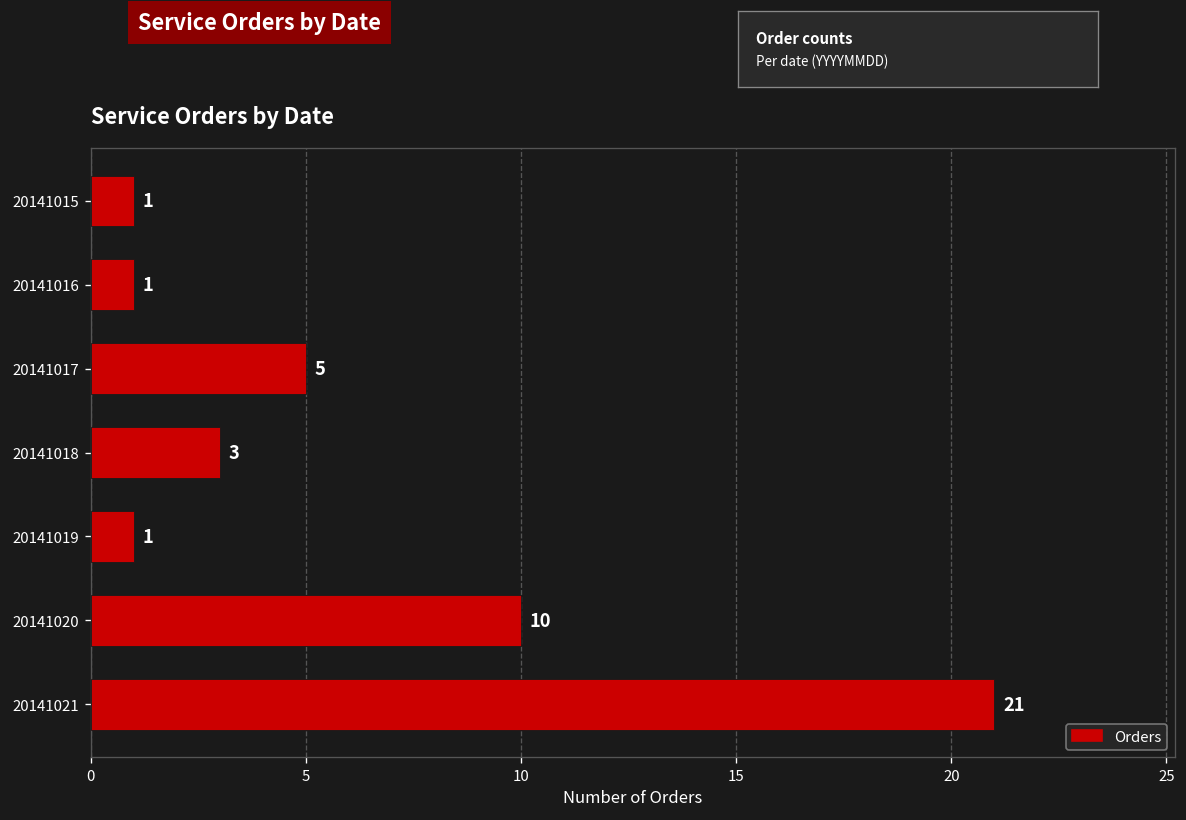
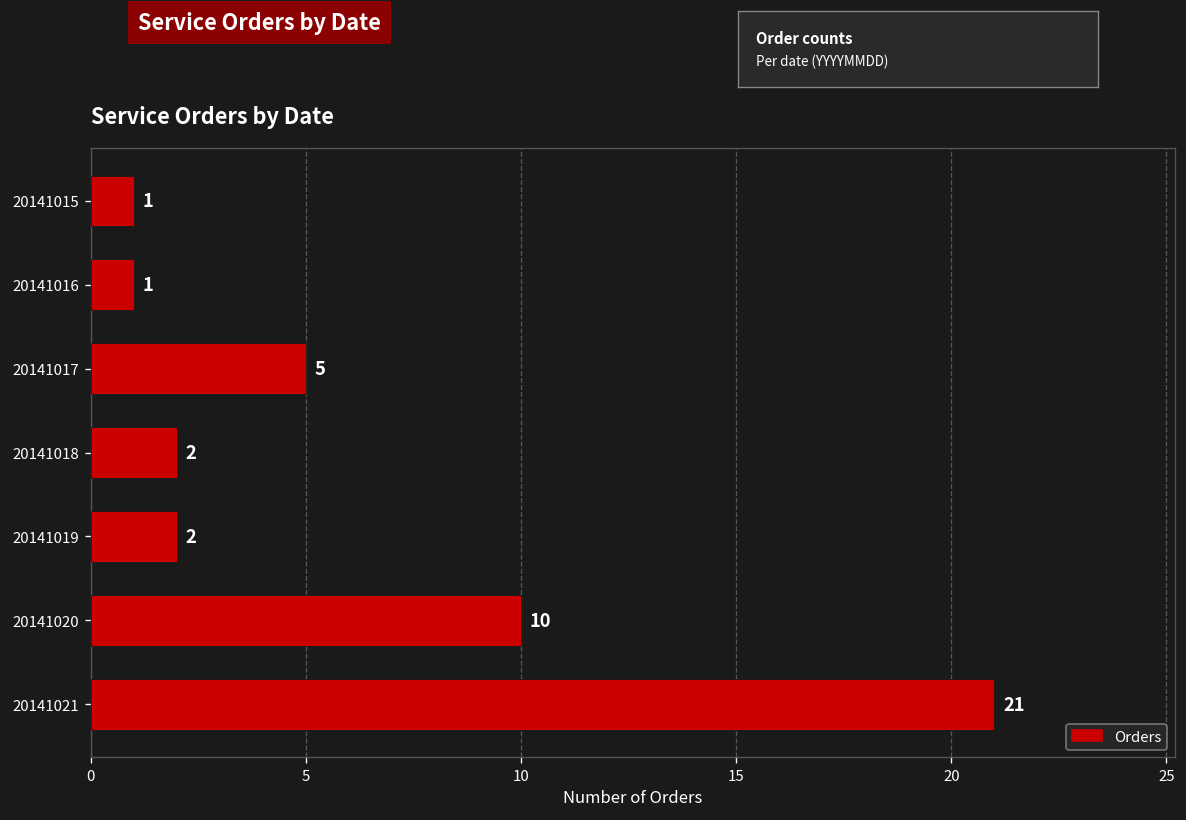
20141018: 3 -> 2
20141019: 1 -> 2
